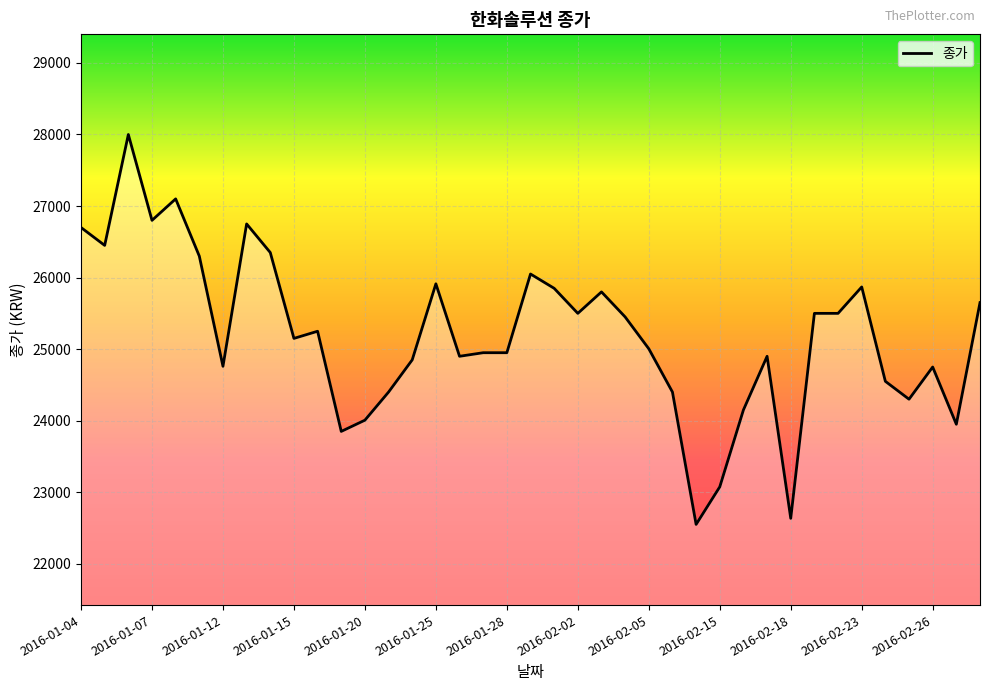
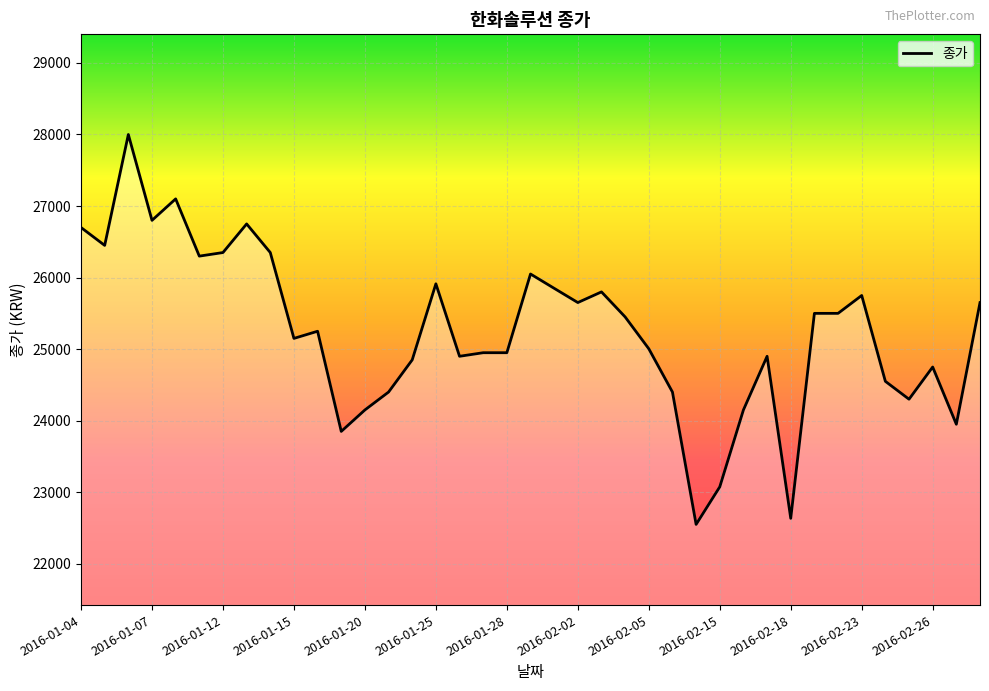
2016-01-12: 24800 -> 26400
2016-01-20: 24000 -> 24200
2016-02-02: 25500 -> 25700
2016-02-23: 25900 -> 25800
